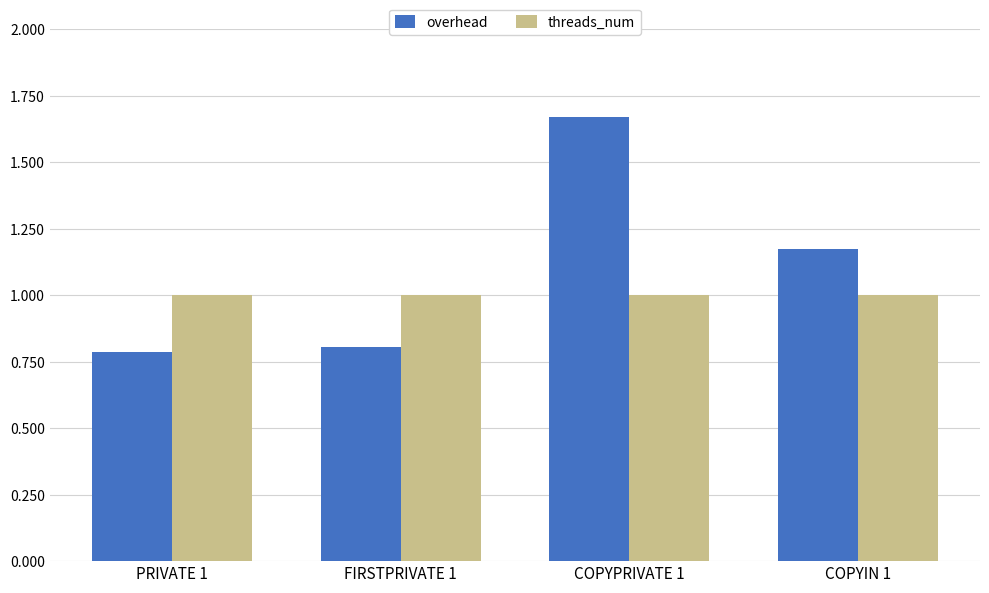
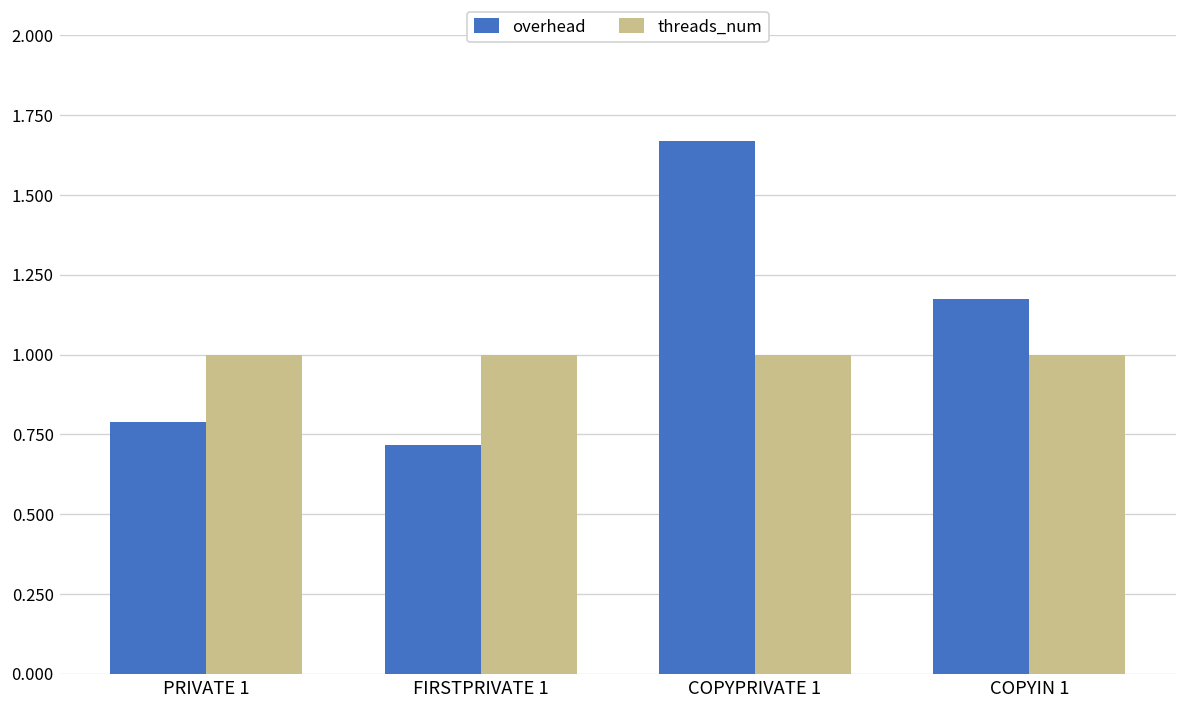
overhead, FIRSTPRIVATE 1: 0.81 -> 0.72
